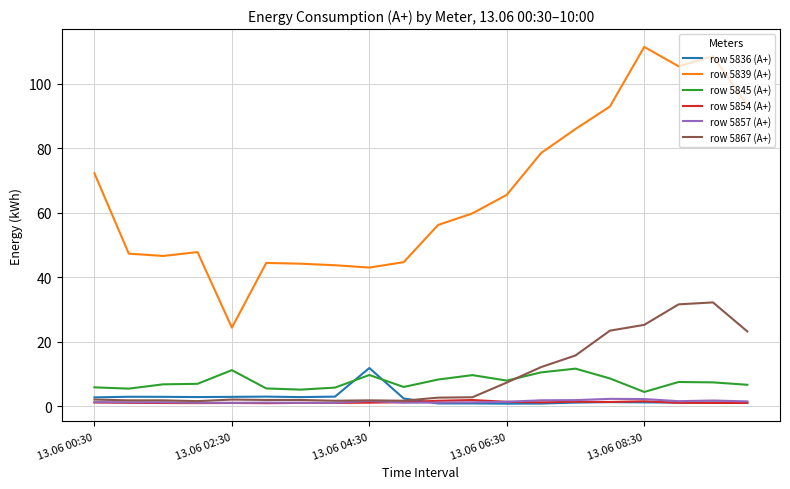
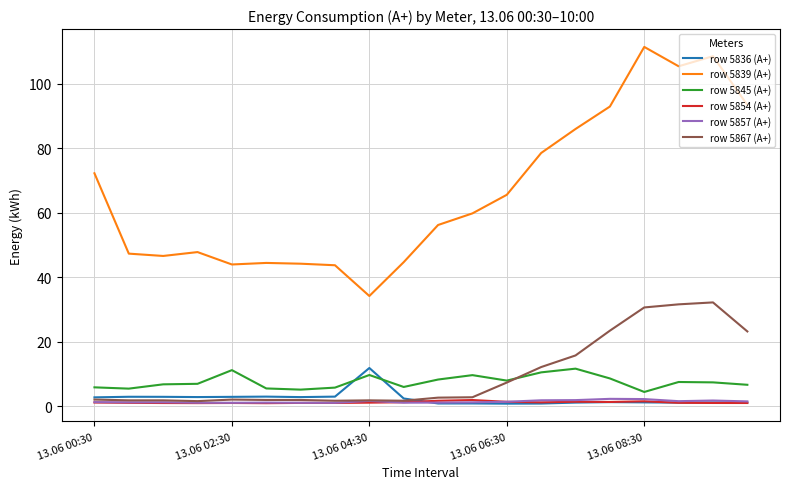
row 5839 (А+), 13.06 02:30: 24 -> 44
row 5839 (А+), 13.06 04:30: 43 -> 34
row 5867 (А+), 13.06 08:30: 25 -> 31
